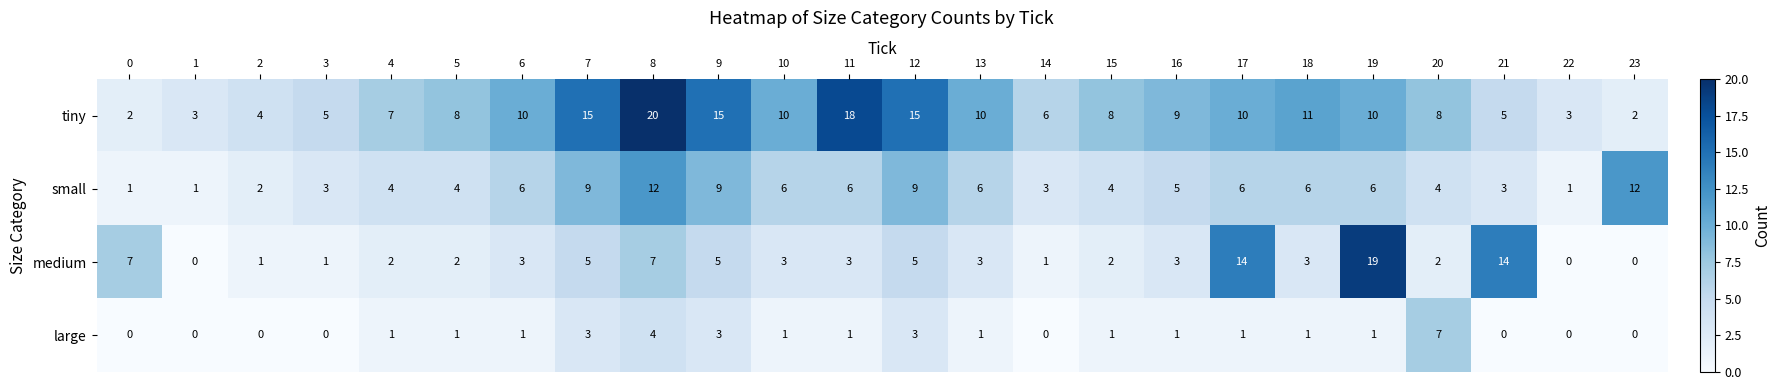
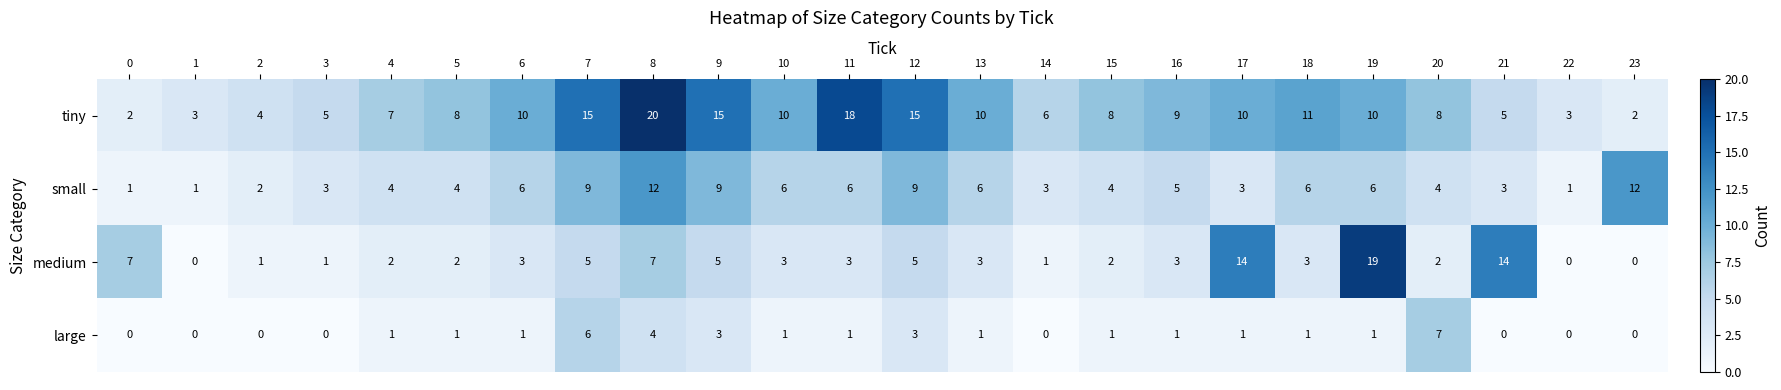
small, 17: 6 -> 3
large, 7: 3 -> 6
